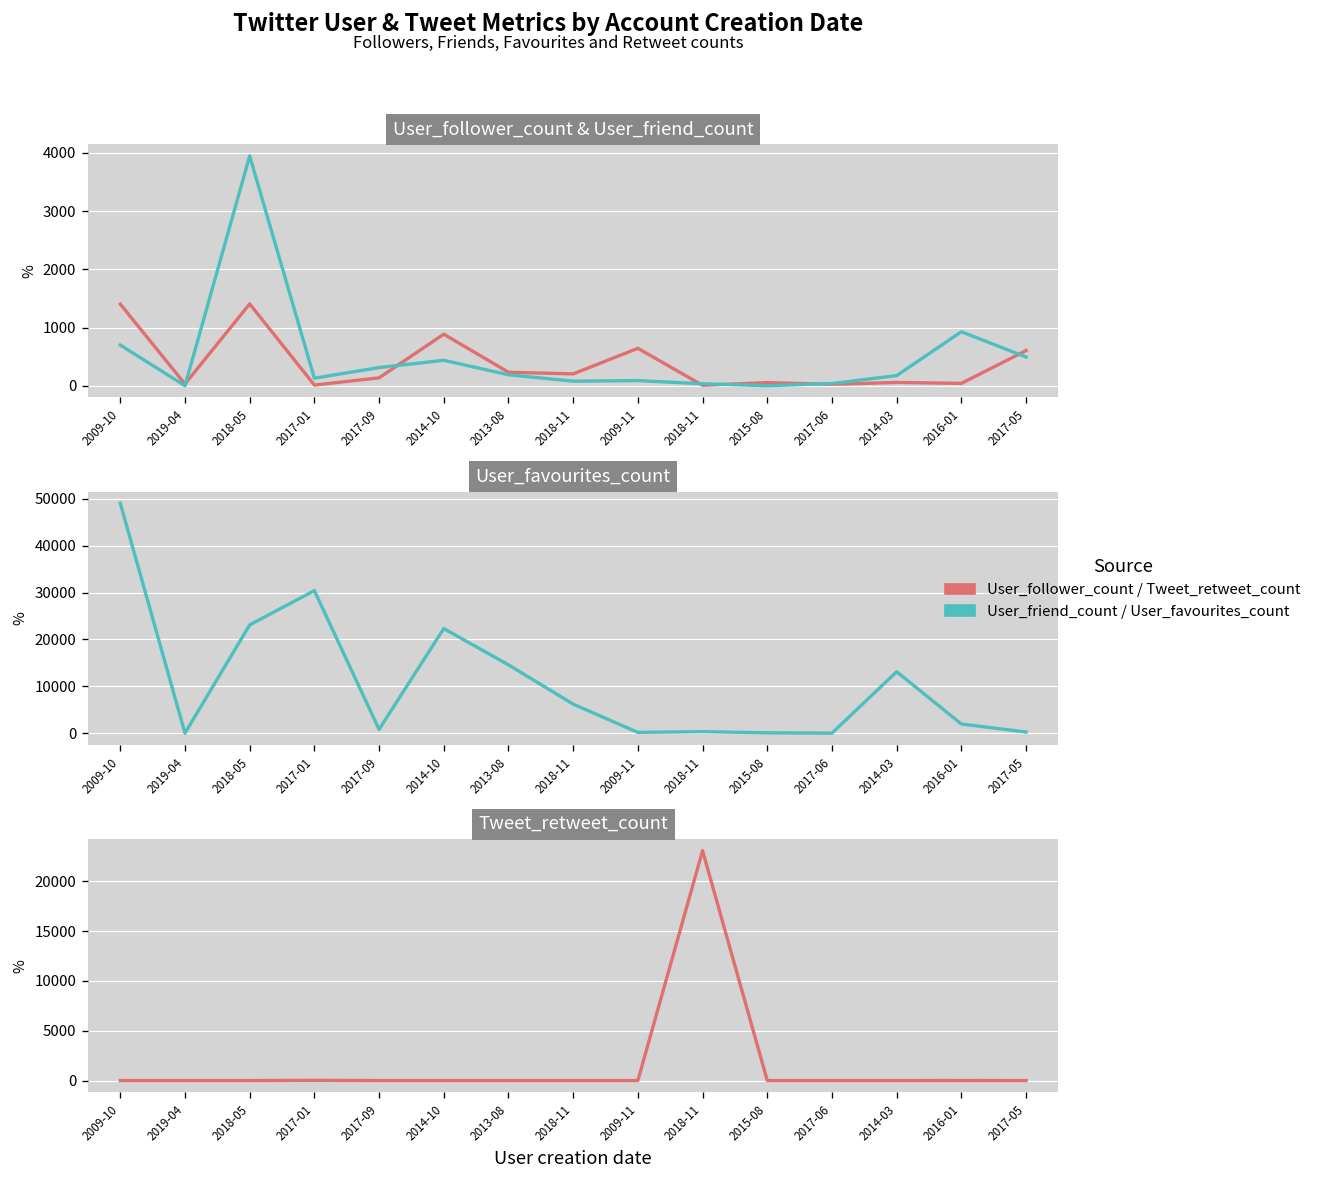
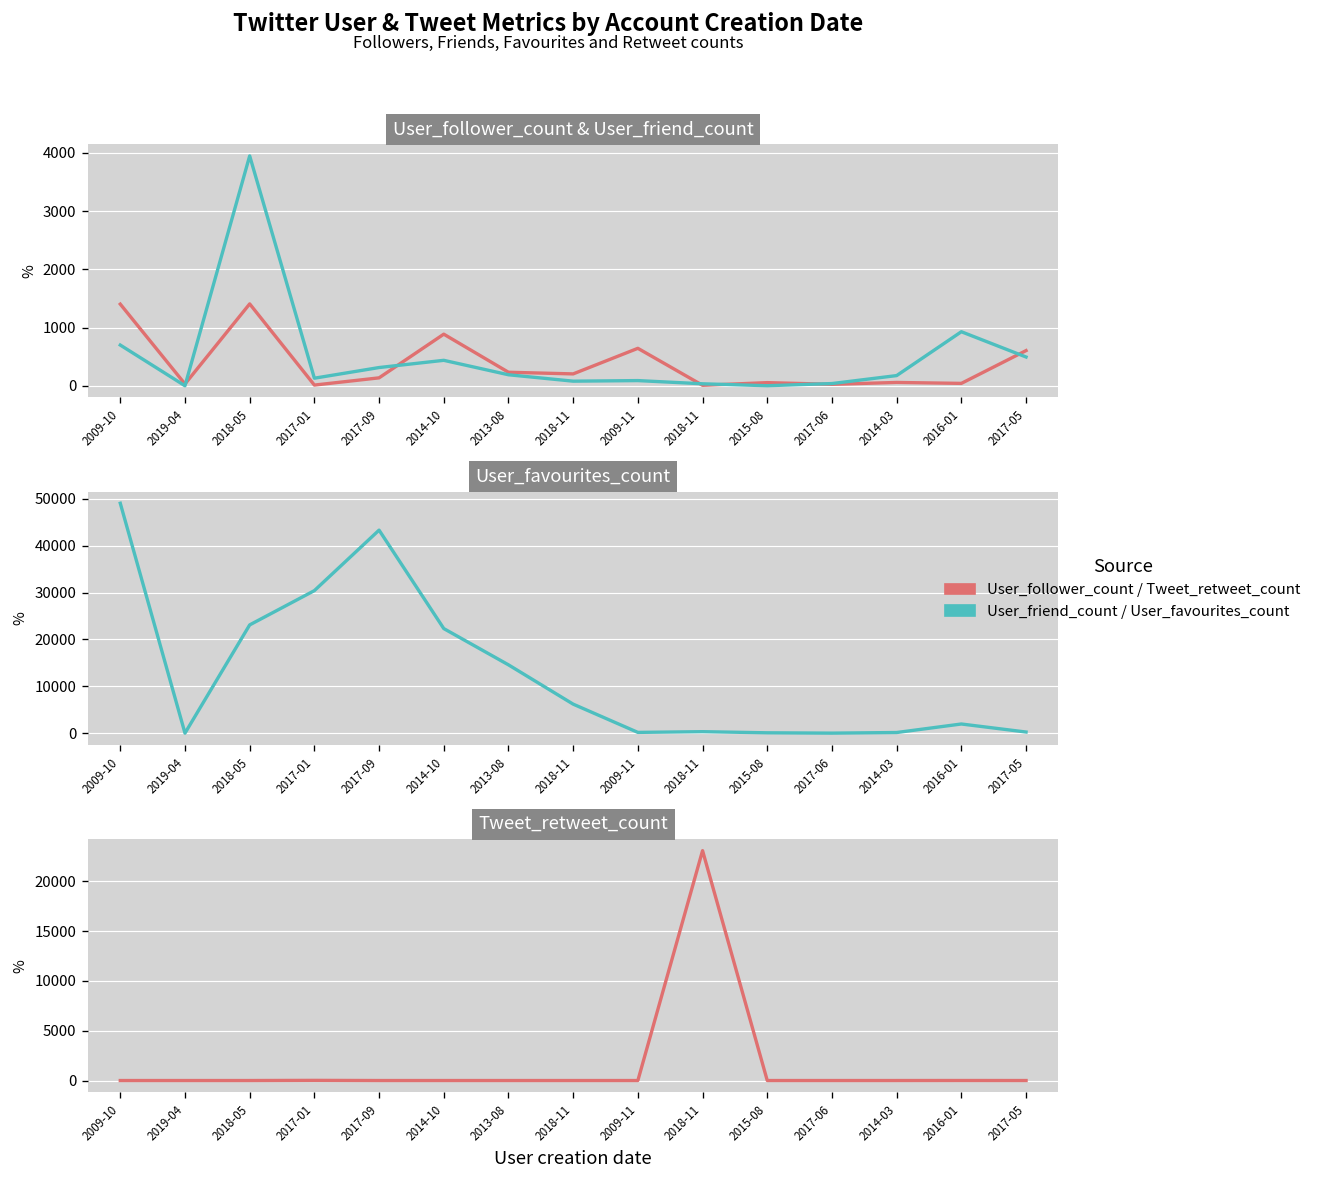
User_favourites_count, 2017-09: 1000 -> 43000
User_favourites_count, 2014-03: 13000 -> 0
